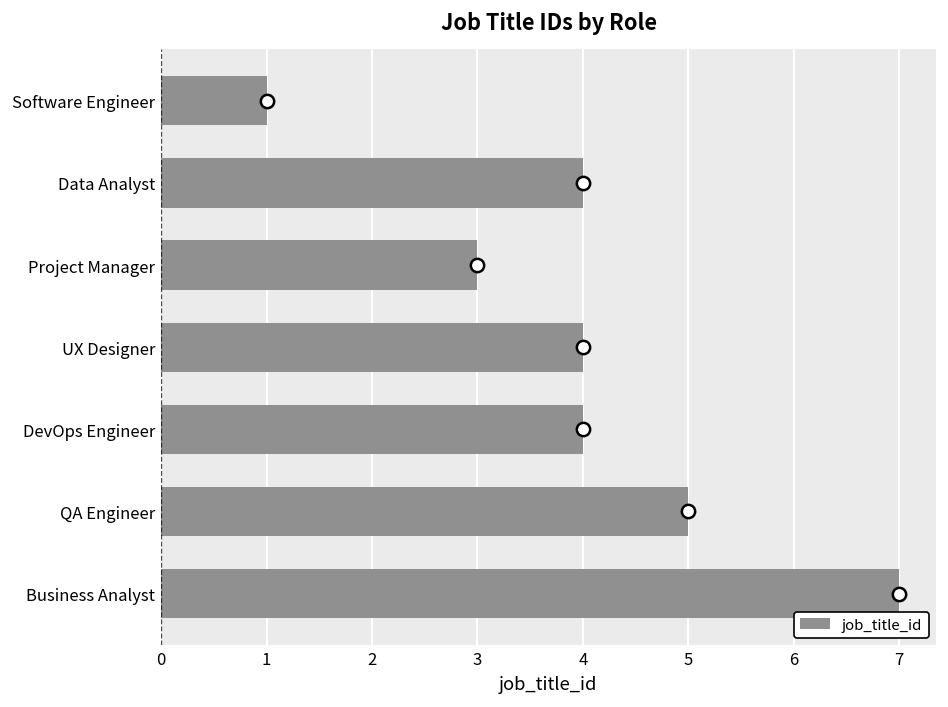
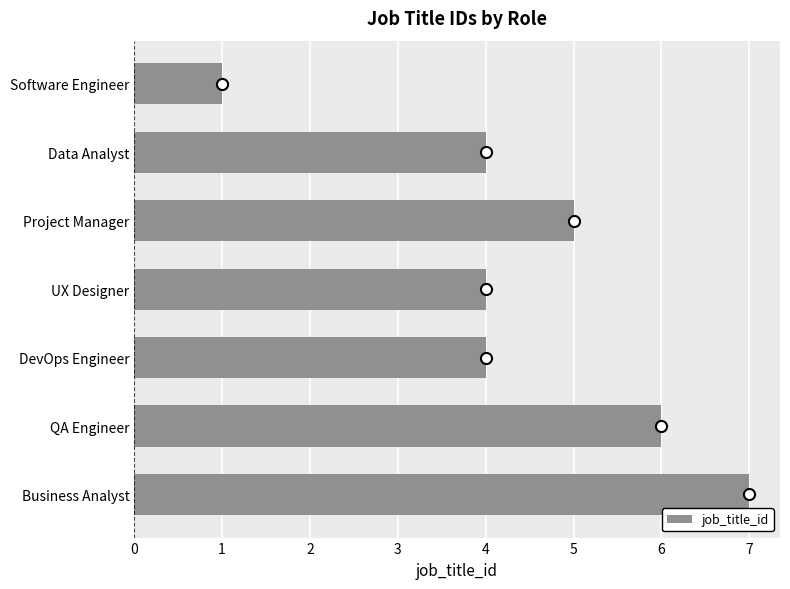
job_title_id, Project Manager: 3 -> 5
job_title_id, QA Engineer: 5 -> 6
